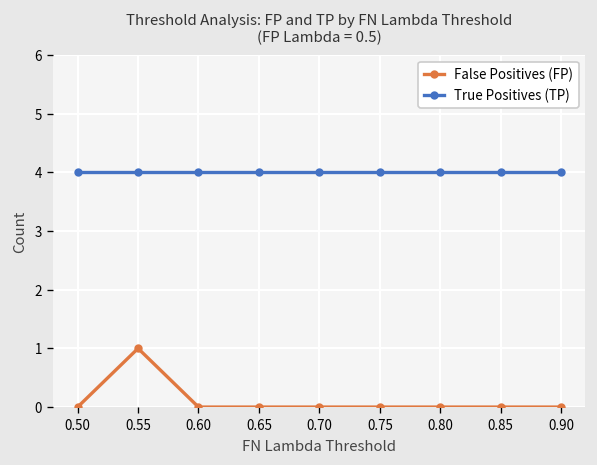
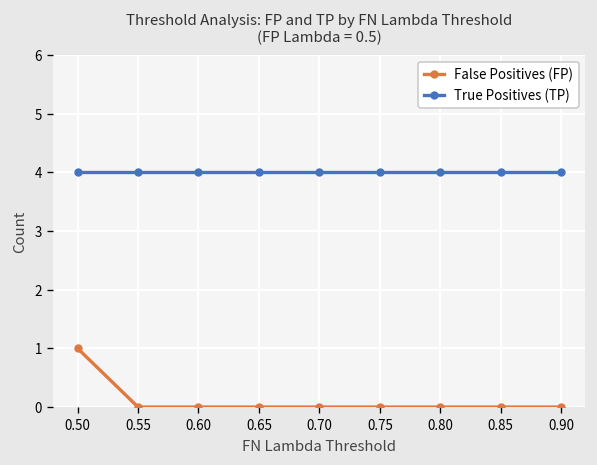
False Positives (FP), 0.50: 0 -> 1
False Positives (FP), 0.55: 1 -> 0
